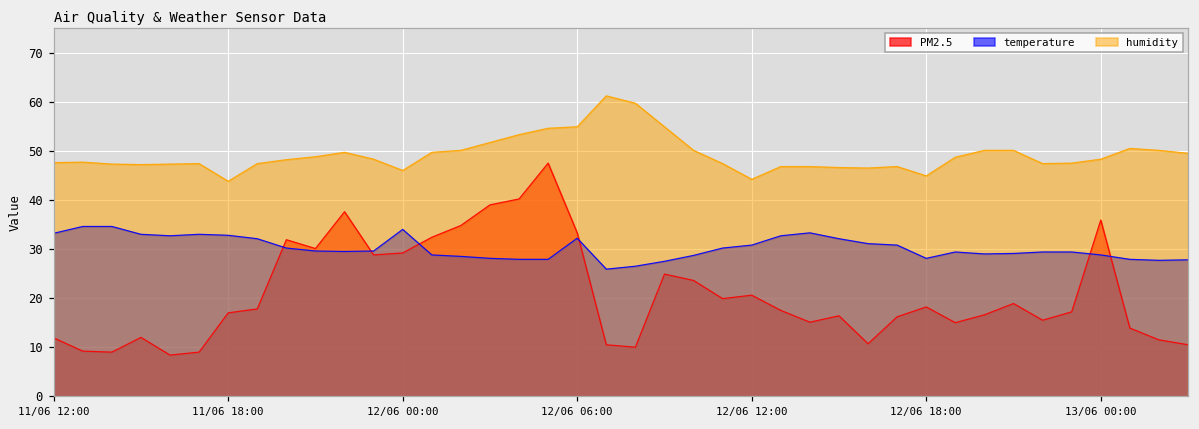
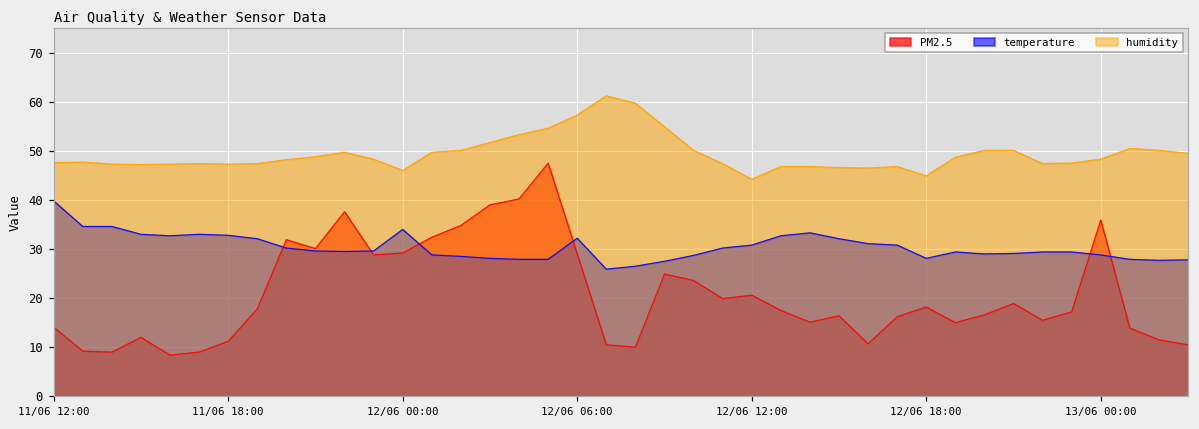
PM2.5, 11/06 12:00: 12 -> 14
temperature, 11/06 12:00: 33 -> 40
PM2.5, 11/06 18:00: 17 -> 11
humidity, 11/06 18:00: 44 -> 47
PM2.5, 12/06 06:00: 33 -> 29
humidity, 12/06 06:00: 55 -> 57
